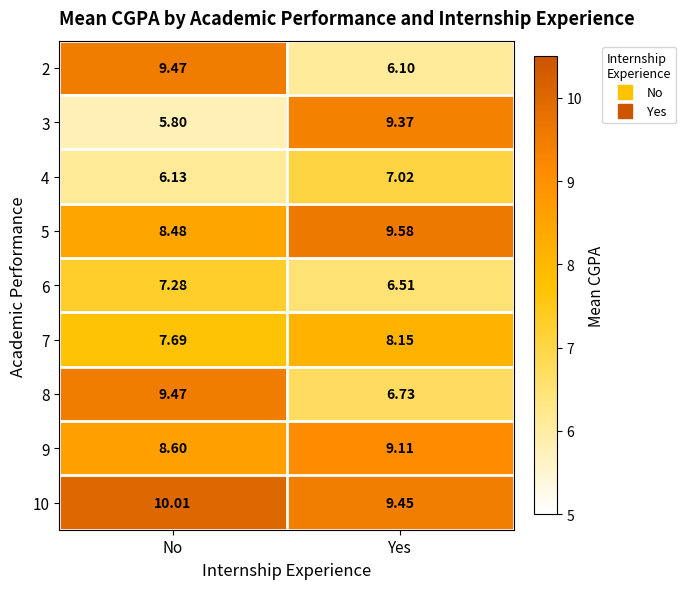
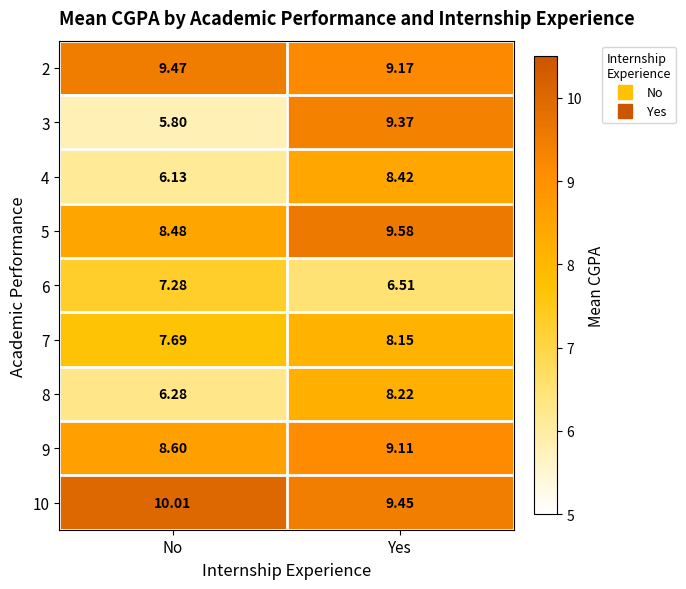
2, Yes: 6.10 -> 9.17
4, Yes: 7.02 -> 8.42
8, No: 9.47 -> 6.28
8, Yes: 6.73 -> 8.22
